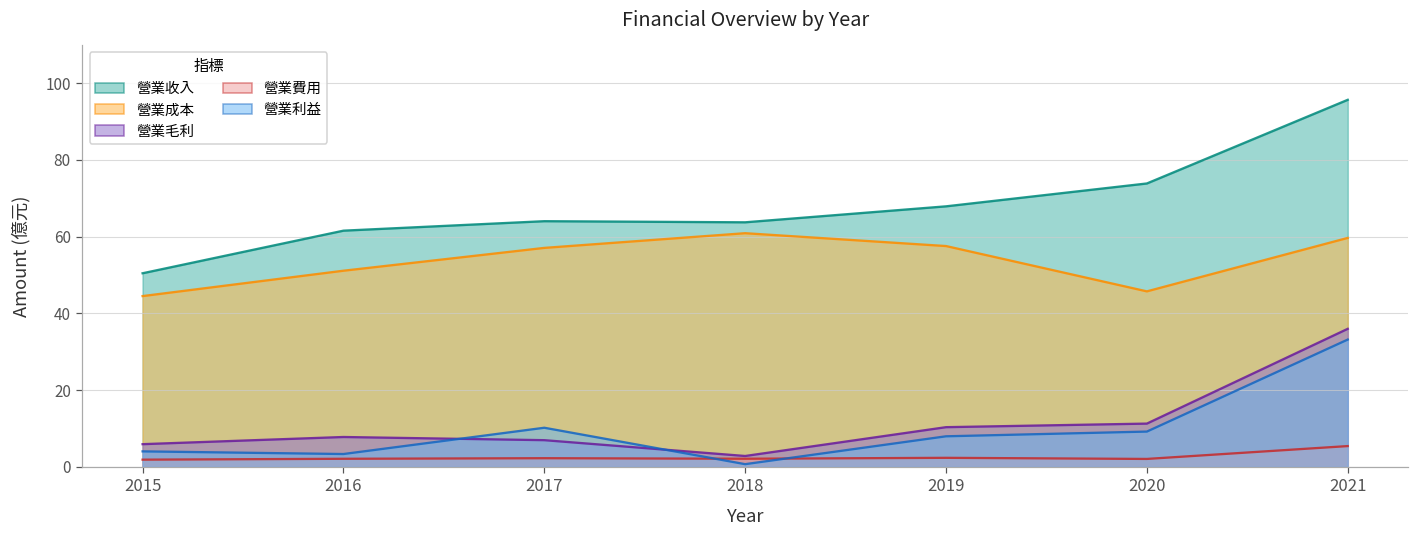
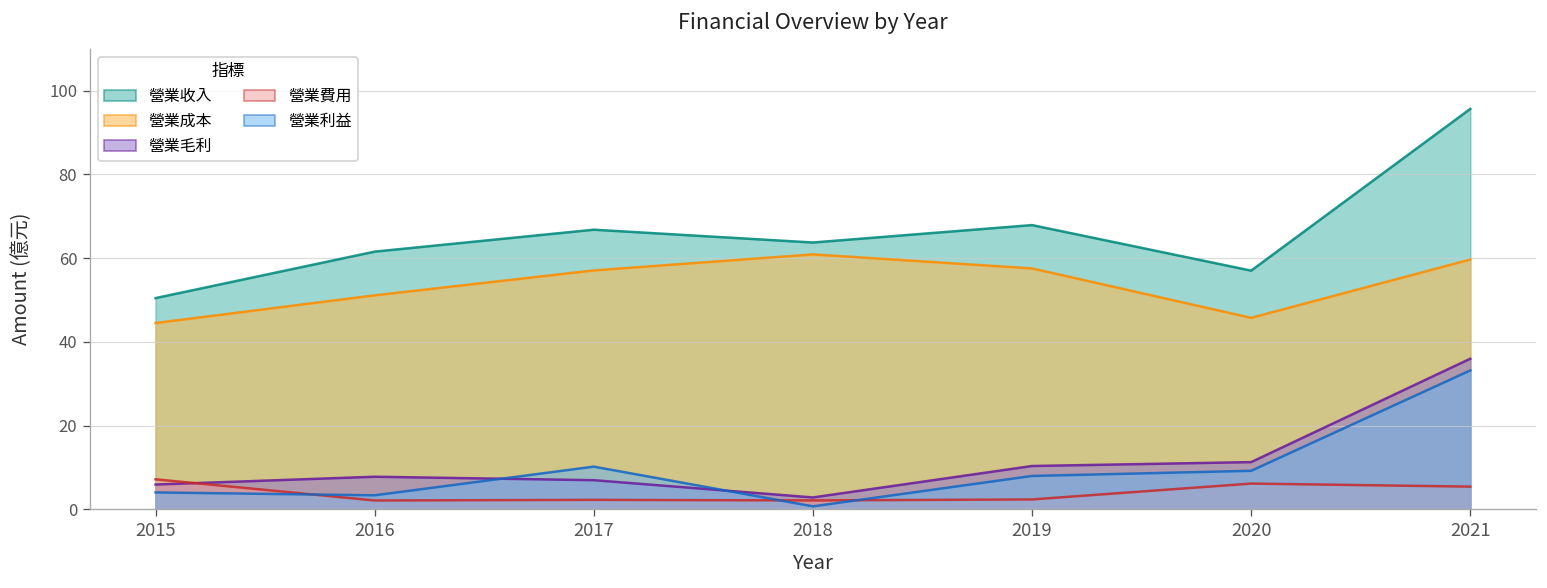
營業費用, 2015: 2 -> 7
營業收入, 2017: 64 -> 67
營業收入, 2020: 74 -> 57
營業費用, 2020: 2 -> 6
